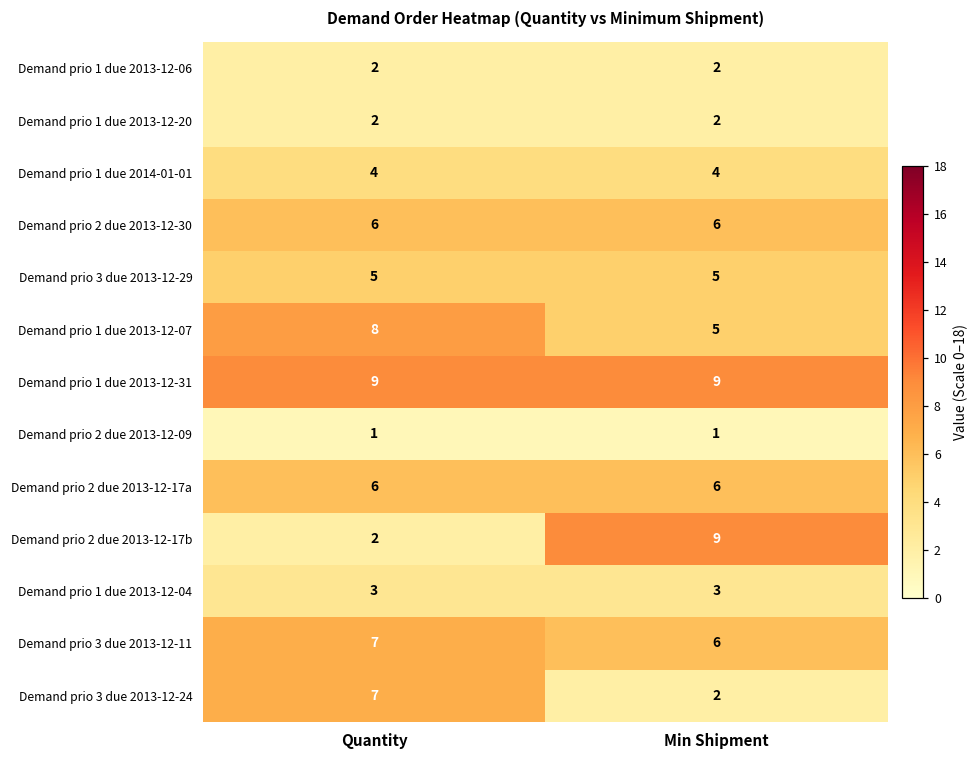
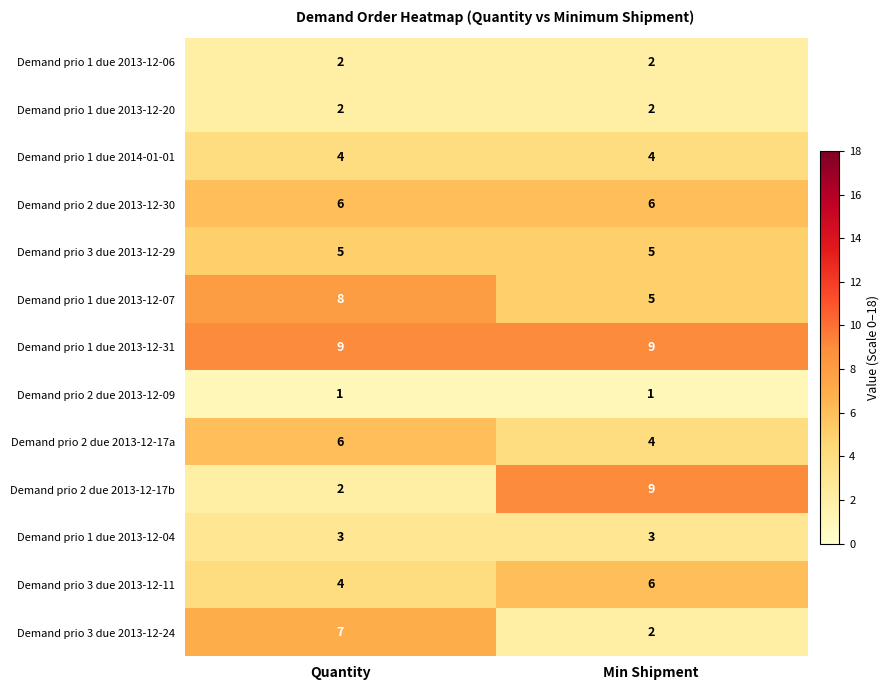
Demand prio 2 due 2013-12-17a, Min Shipment: 6 -> 4
Demand prio 3 due 2013-12-11, Quantity: 7 -> 4
